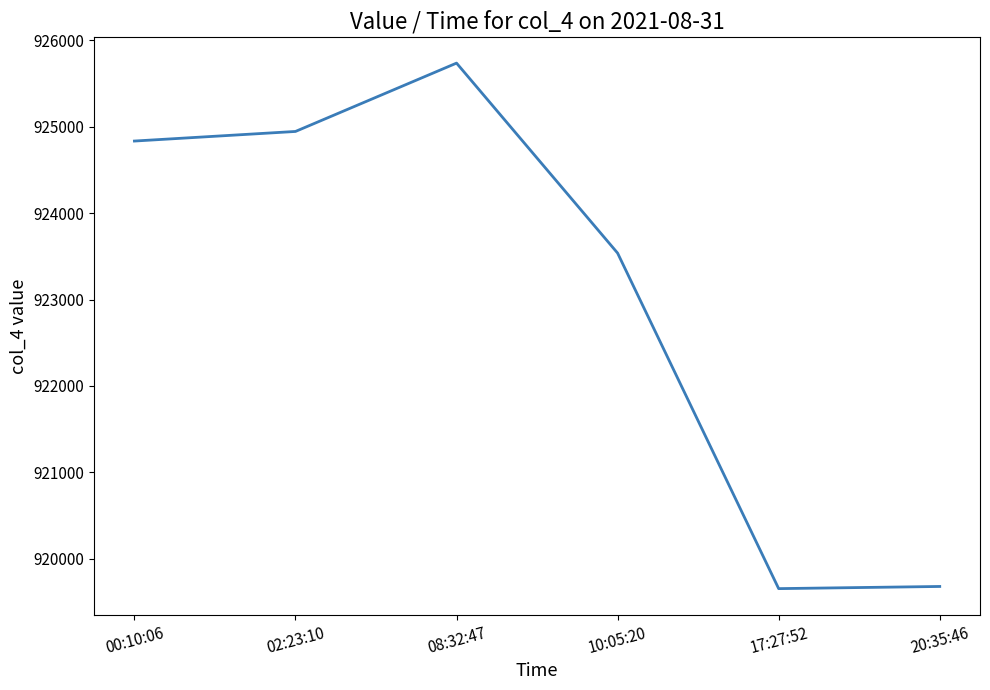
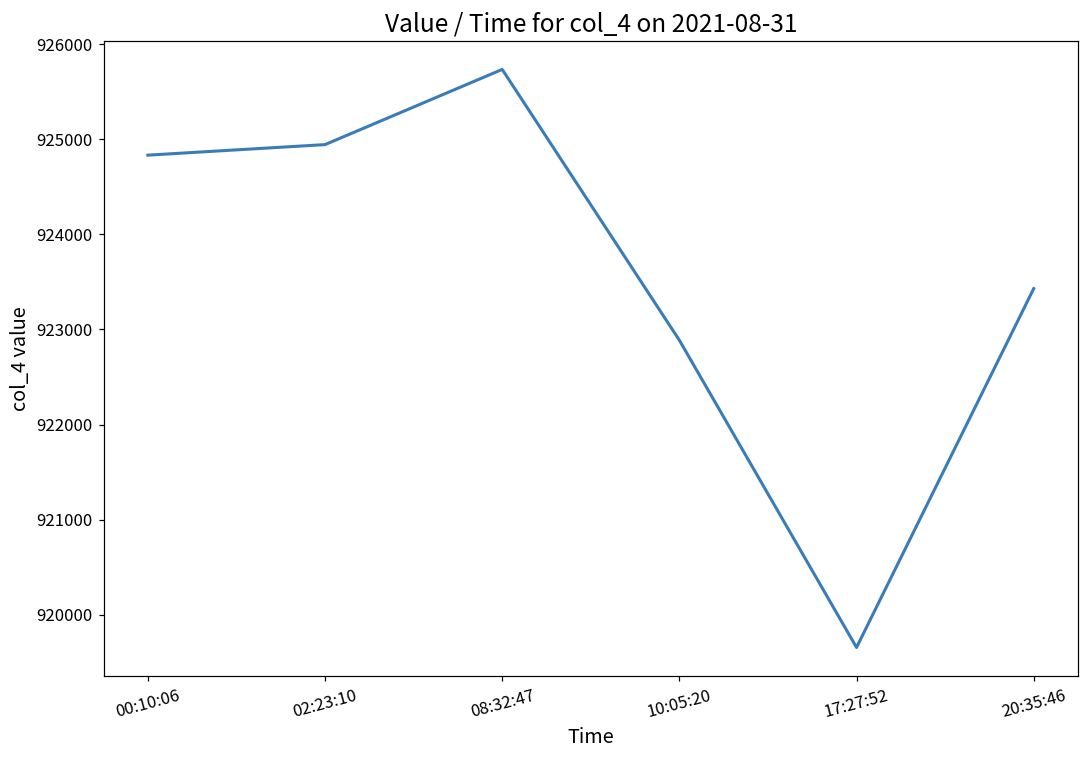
10:05:20: 923500 -> 922900
20:35:46: 919700 -> 923400
